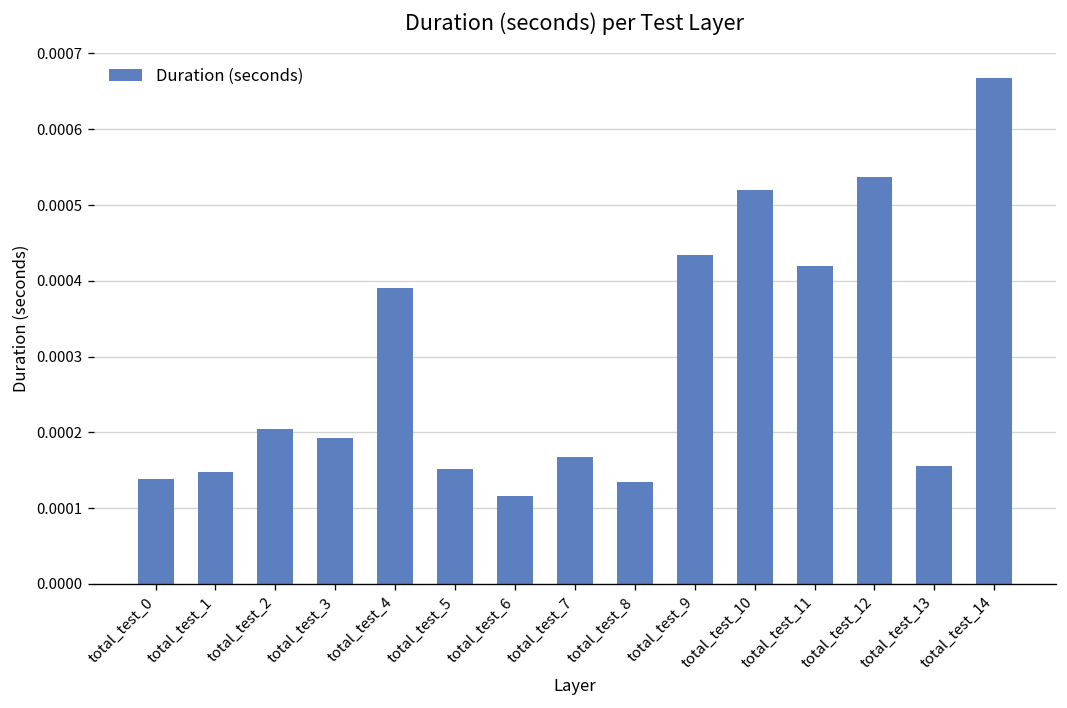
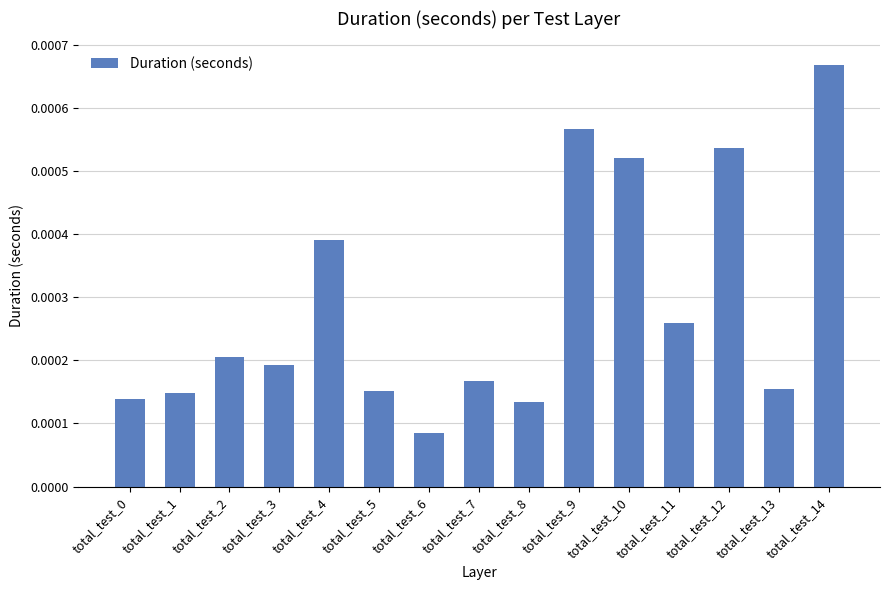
total_test_6: 0.00012 -> 0.00008
total_test_9: 0.00043 -> 0.00057
total_test_11: 0.00042 -> 0.00026
